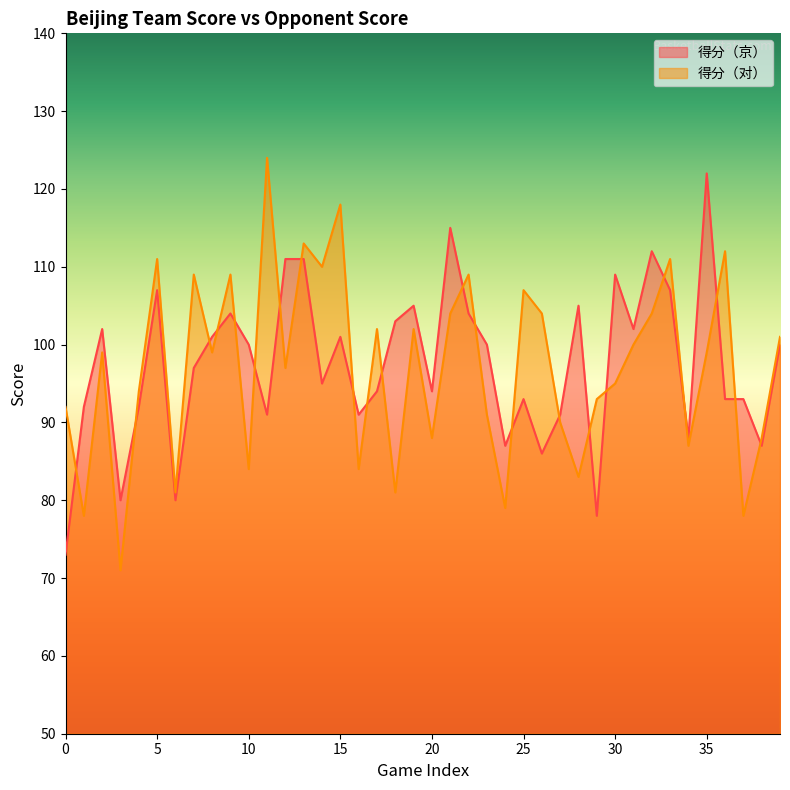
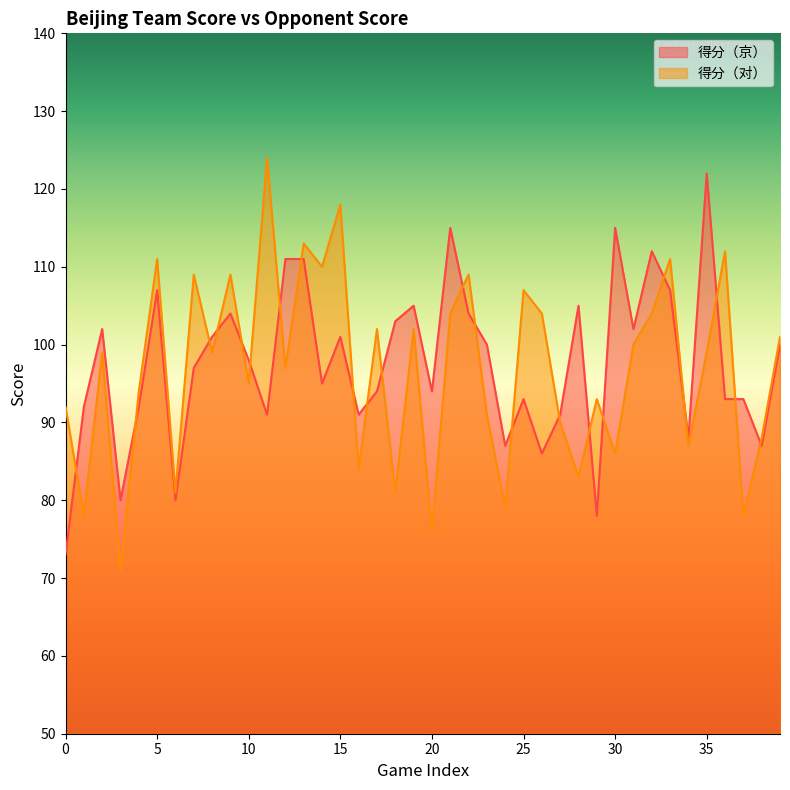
得分（京）, 10: 100 -> 98
得分（对）, 10: 84 -> 95
得分（对）, 20: 88 -> 76
得分（京）, 30: 109 -> 115
得分（对）, 30: 95 -> 86
